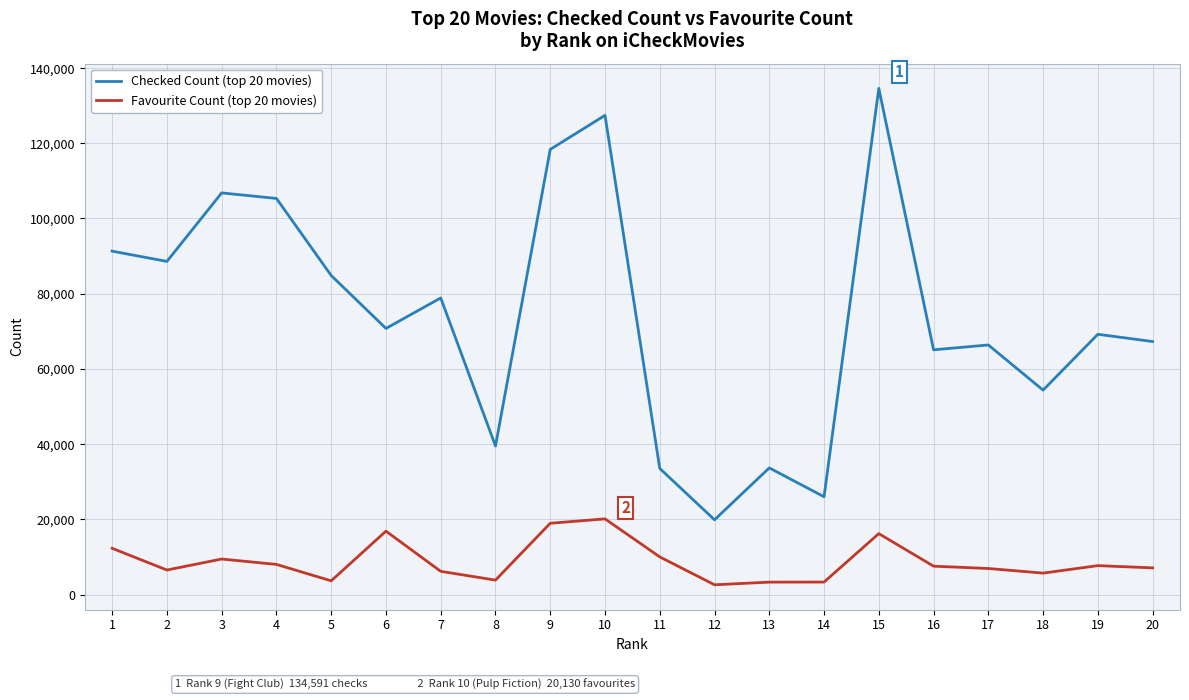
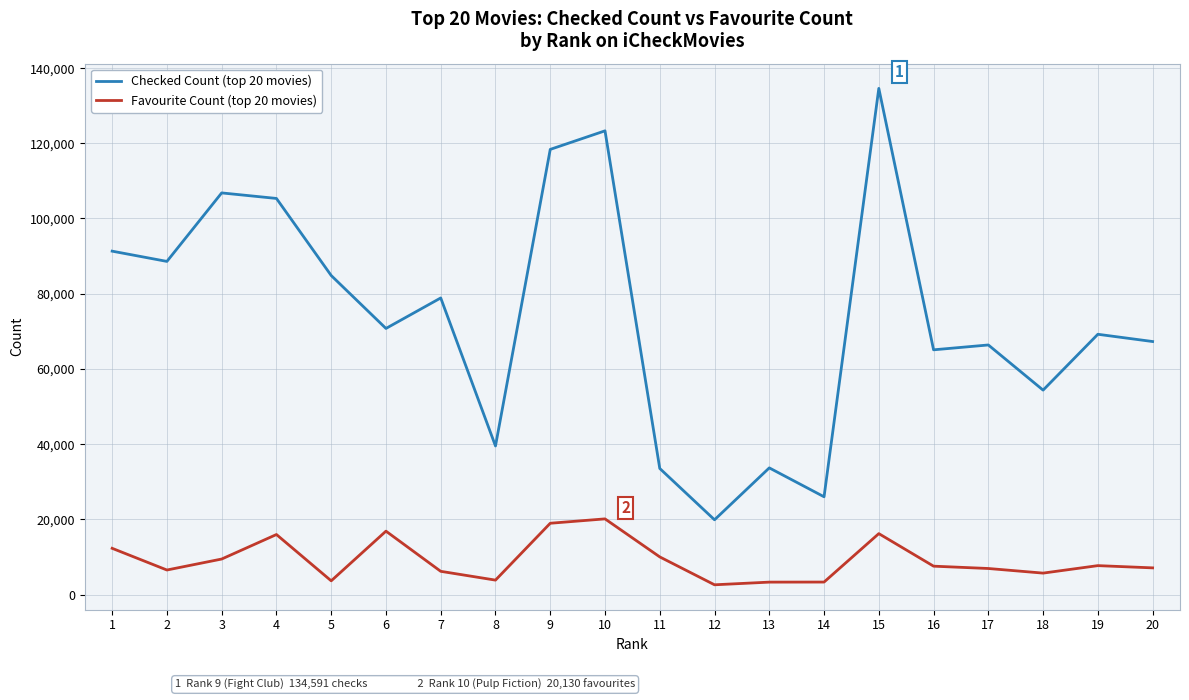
Favourite Count (top 20 movies), 4: 8,000 -> 16,000
Checked Count (top 20 movies), 10: 127,000 -> 123,000
